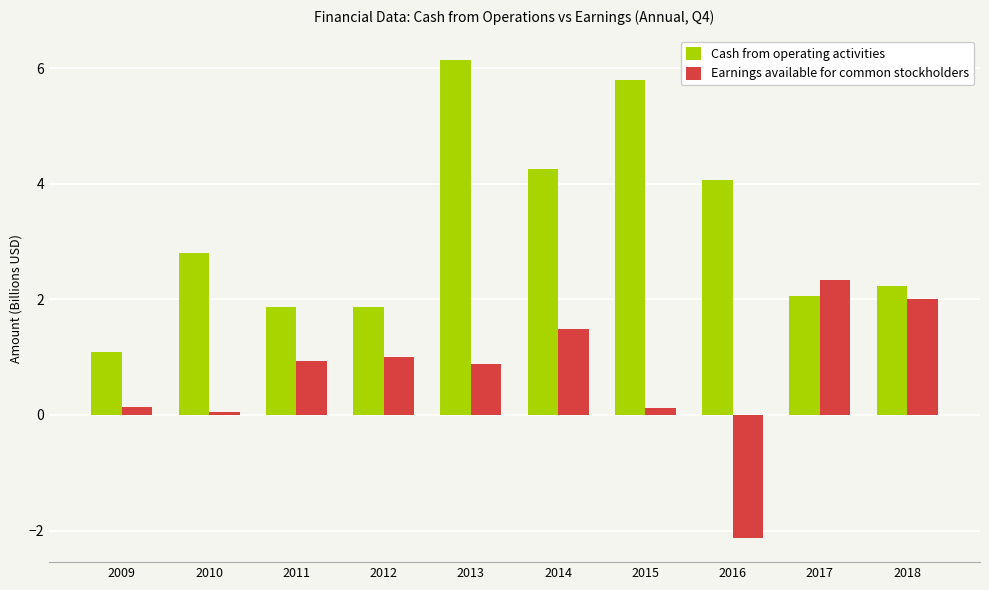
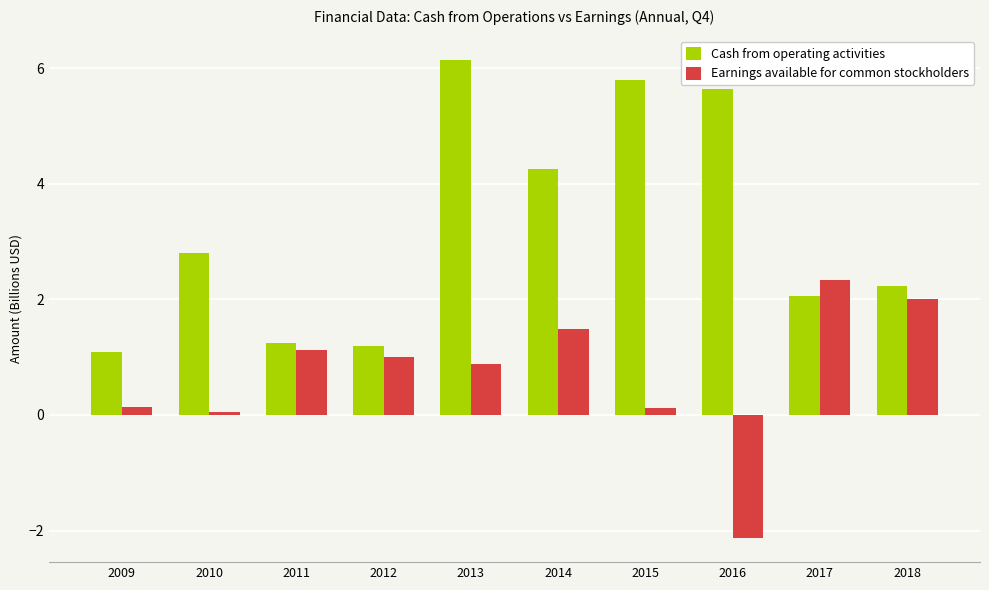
Cash from operating activities, 2011: 1.9 -> 1.3
Earnings available for common stockholders, 2011: 0.9 -> 1.1
Cash from operating activities, 2012: 1.9 -> 1.2
Cash from operating activities, 2016: 4.1 -> 5.6
